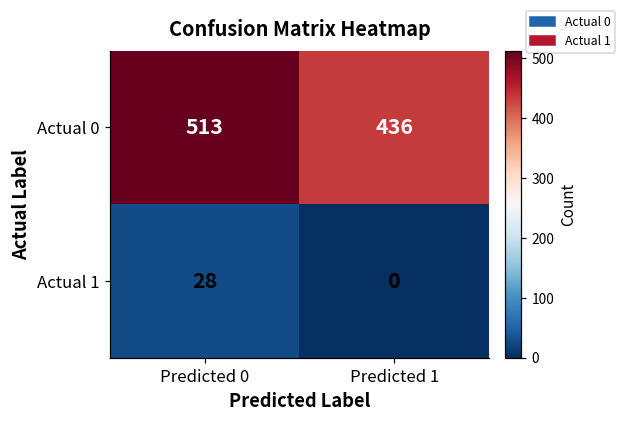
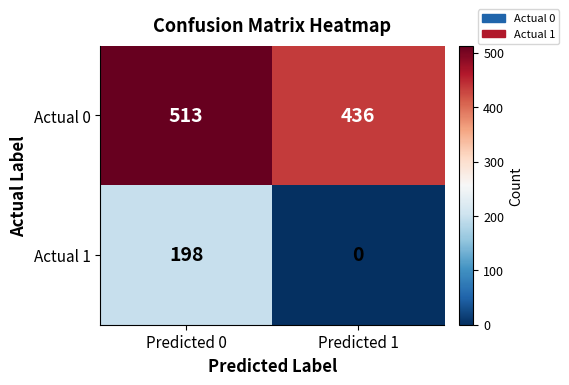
Actual 1, Predicted 0: 28 -> 198
